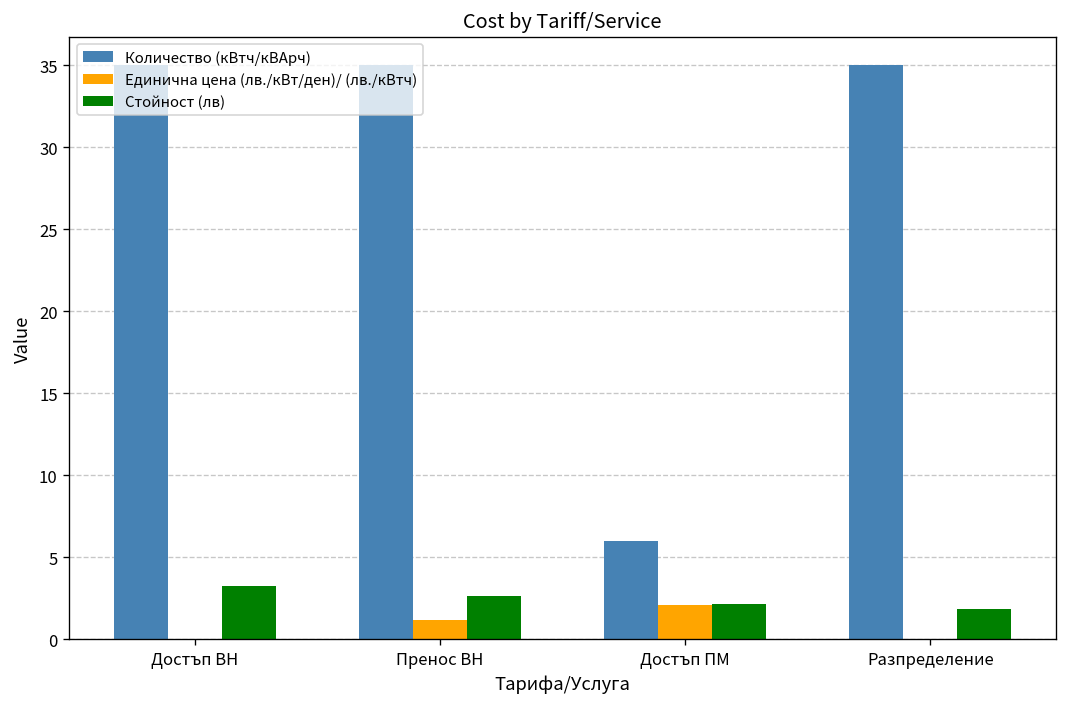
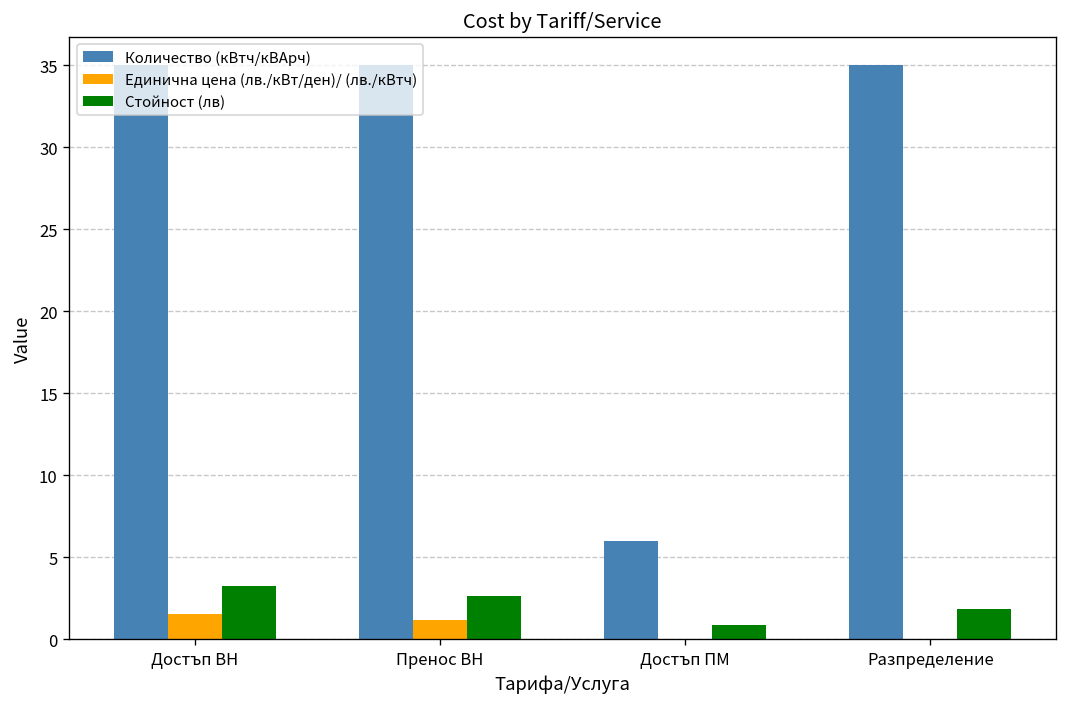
Единична цена (лв./кВт/ден)/ (лв./кВтч), Достъп ВН: 0.0 -> 1.6
Единична цена (лв./кВт/ден)/ (лв./кВтч), Достъп ПМ: 2.1 -> 0.0
Стойност (лв), Достъп ПМ: 2.1 -> 0.9
